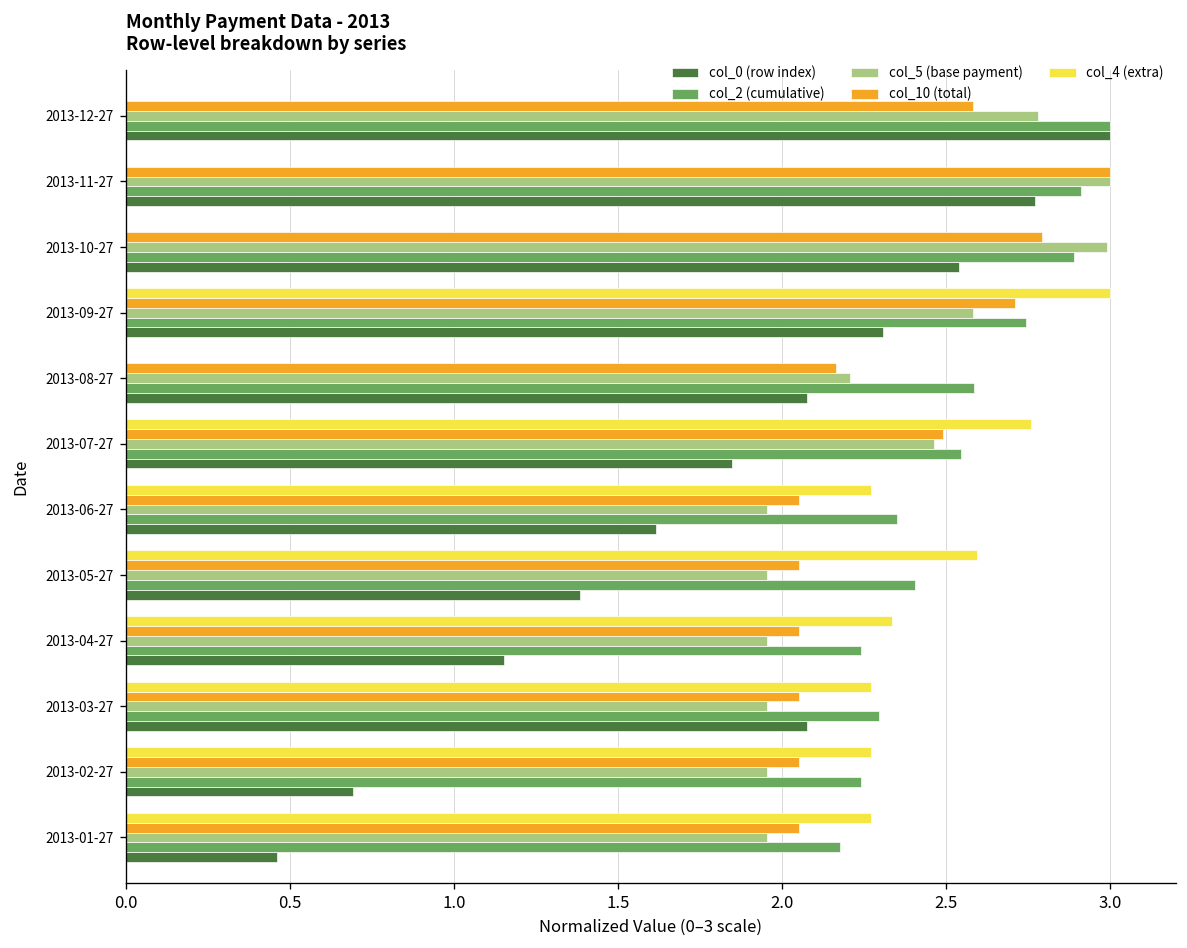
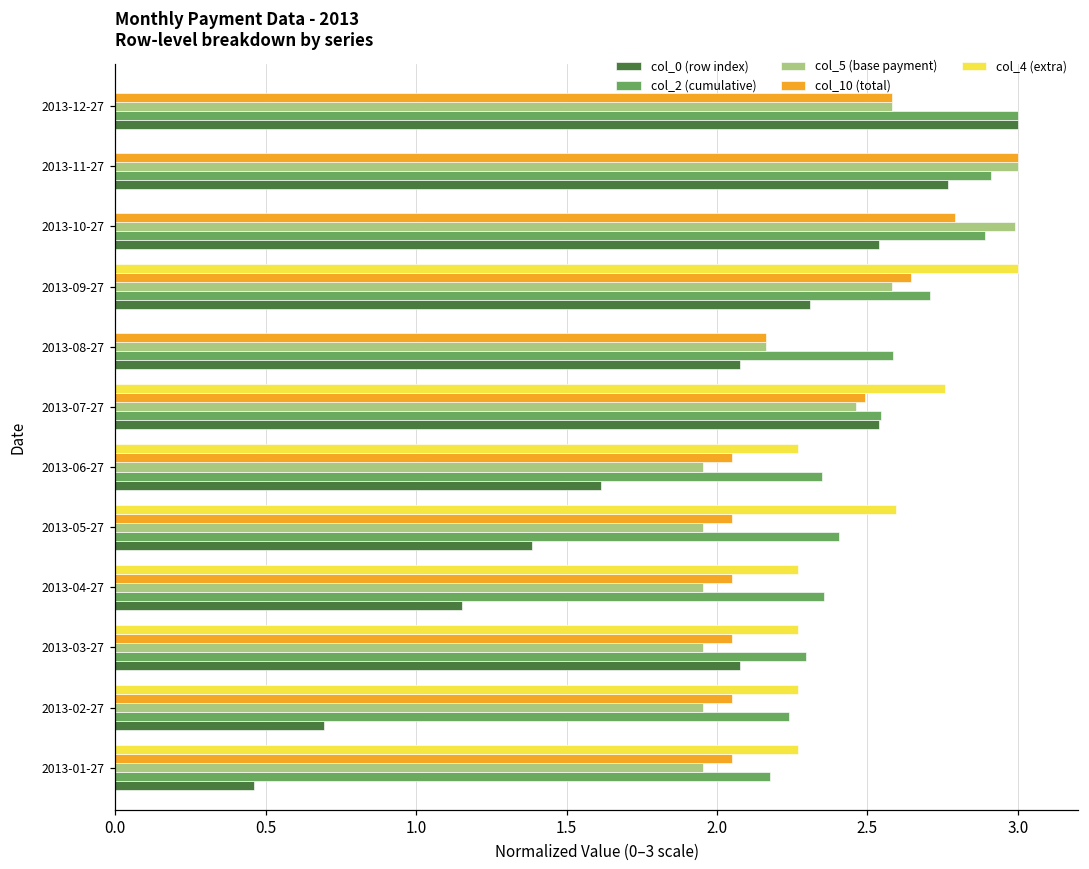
col_5 (base payment), 2013-12-27: 2.78 -> 2.58
col_10 (total), 2013-09-27: 2.71 -> 2.64
col_2 (cumulative), 2013-09-27: 2.74 -> 2.71
col_5 (base payment), 2013-08-27: 2.21 -> 2.16
col_0 (row index), 2013-07-27: 1.85 -> 2.54
col_4 (extra), 2013-04-27: 2.34 -> 2.27
col_2 (cumulative), 2013-04-27: 2.24 -> 2.36
